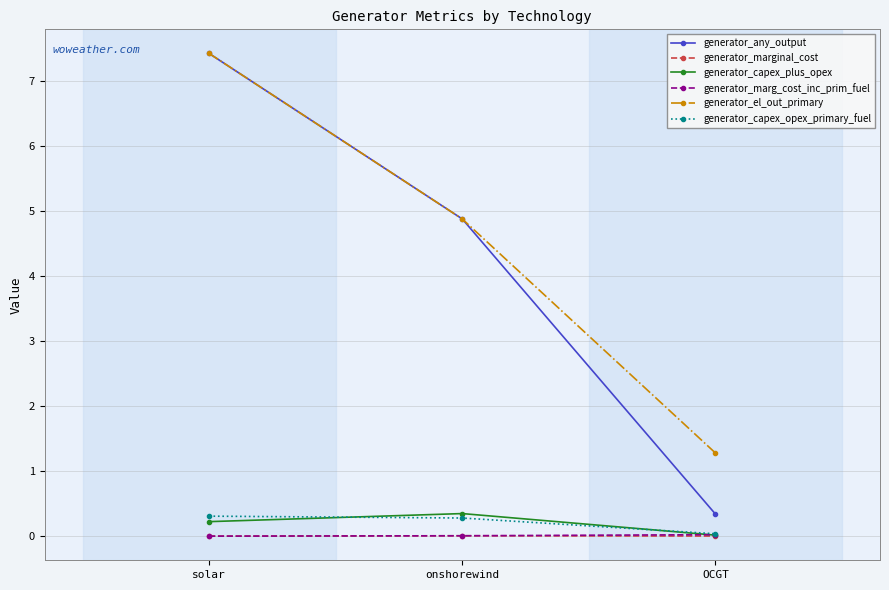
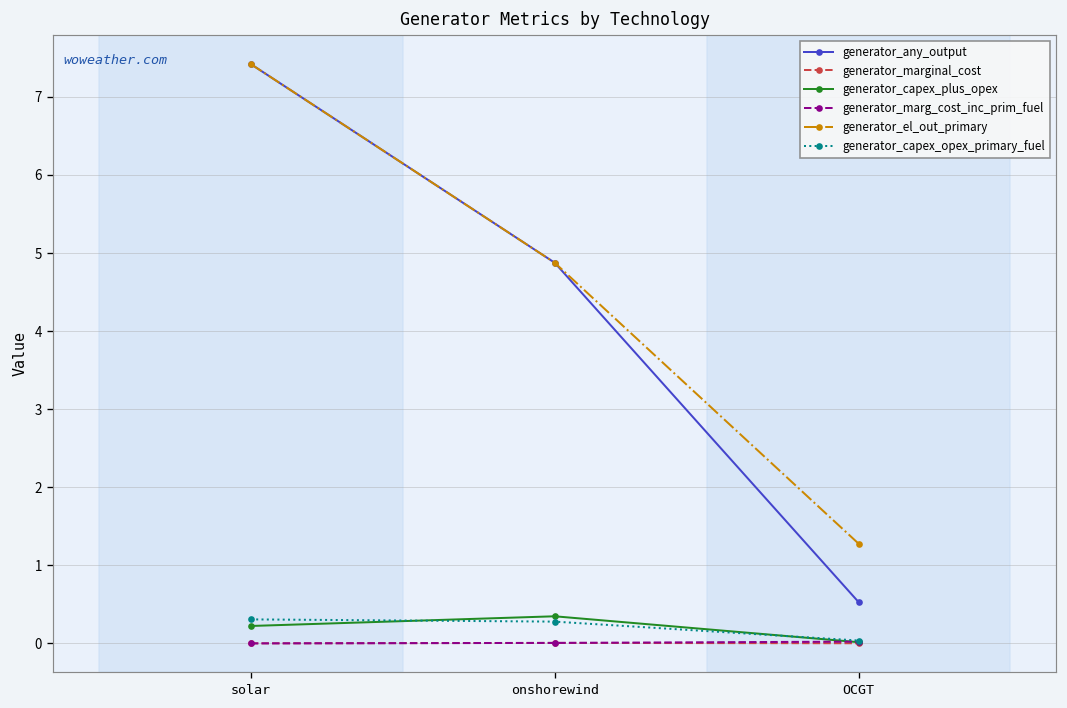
generator_any_output, OCGT: 0.3 -> 0.5
